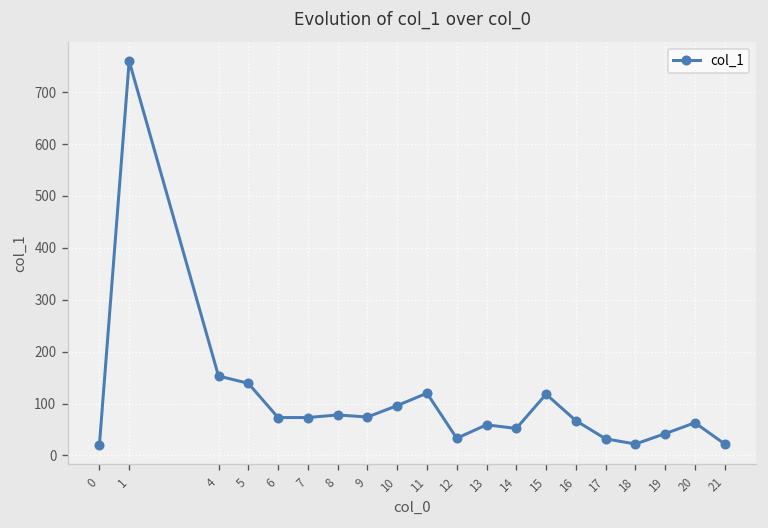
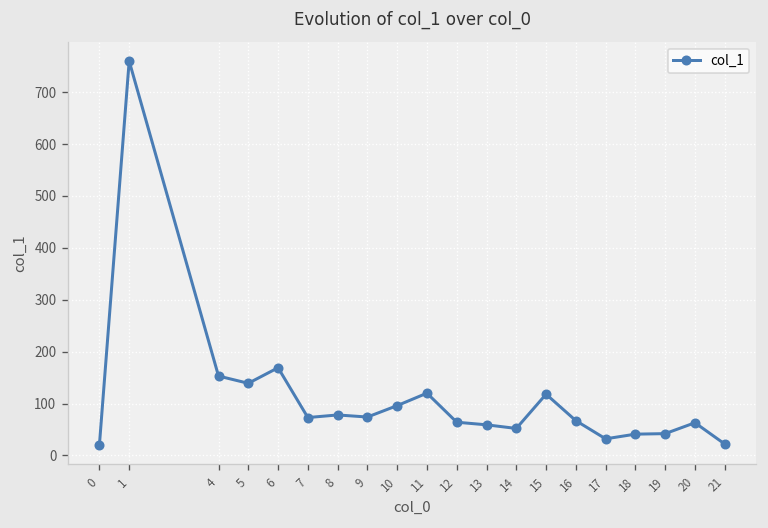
6: 70 -> 170
12: 30 -> 60
18: 20 -> 40
